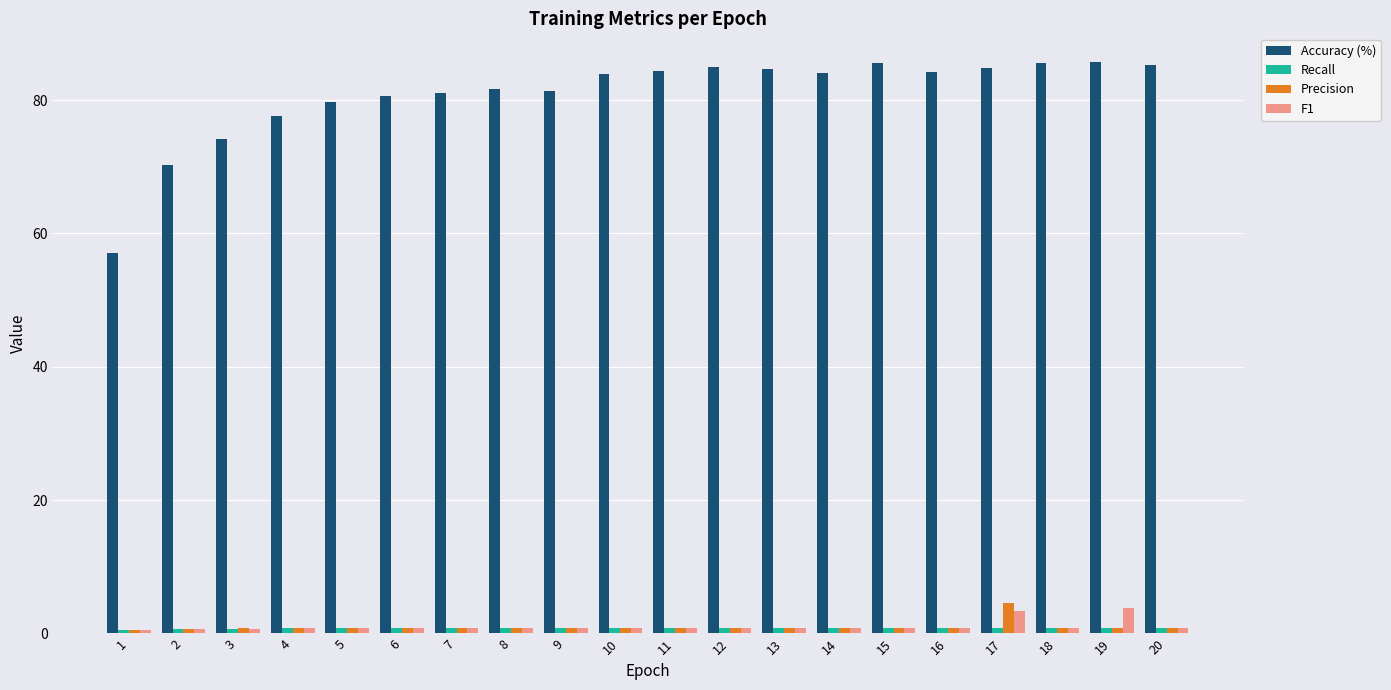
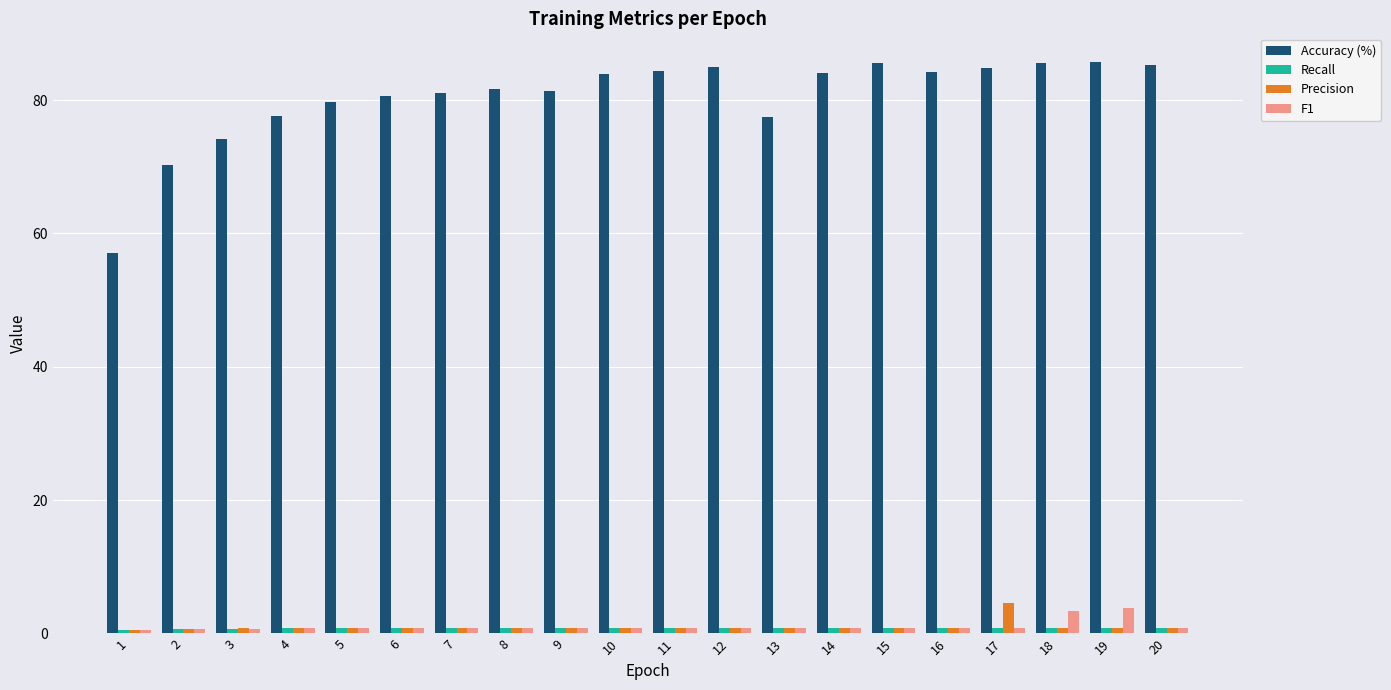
Accuracy (%), 13: 85 -> 77
F1, 17: 3 -> 1
F1, 18: 1 -> 3
